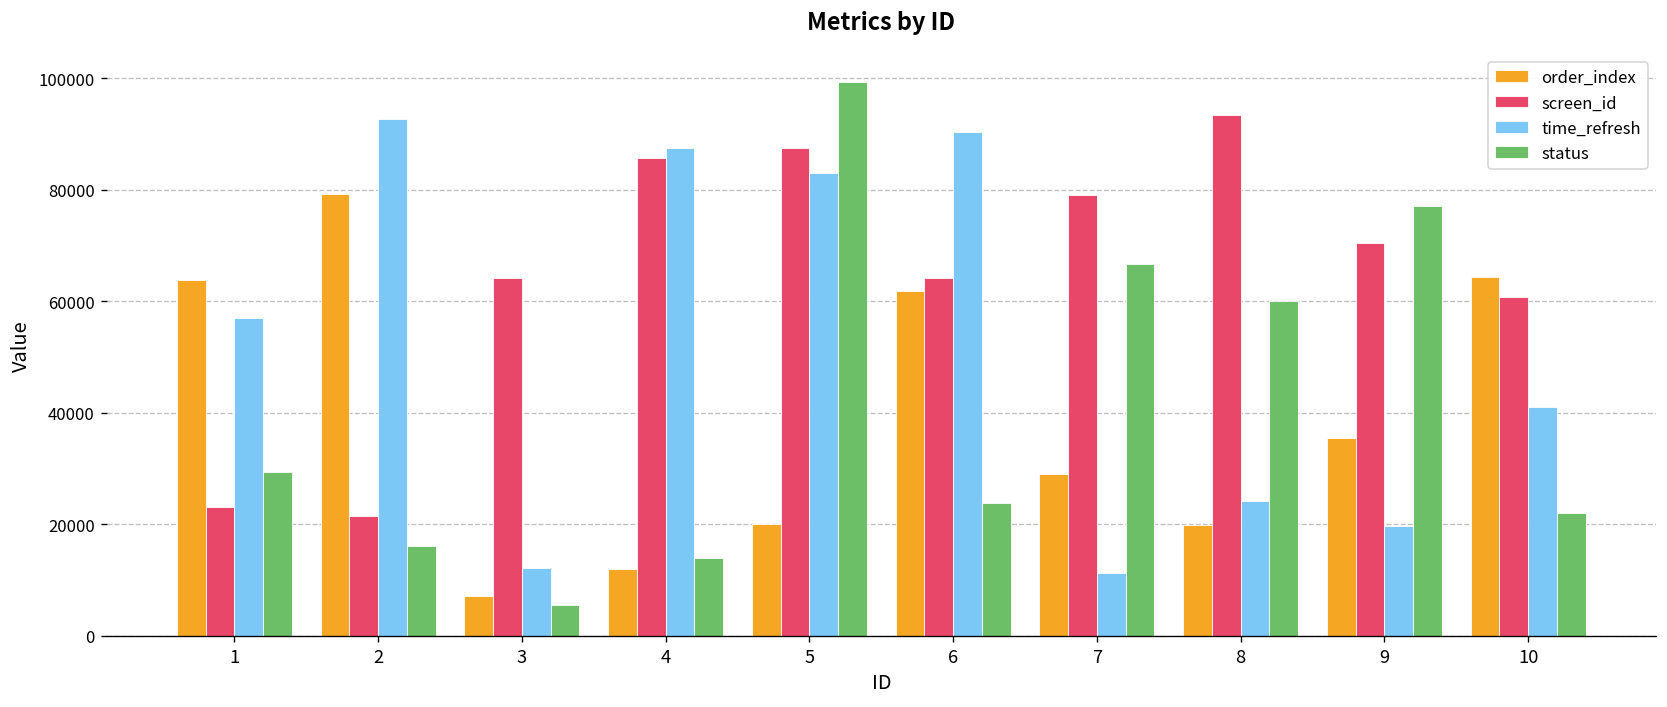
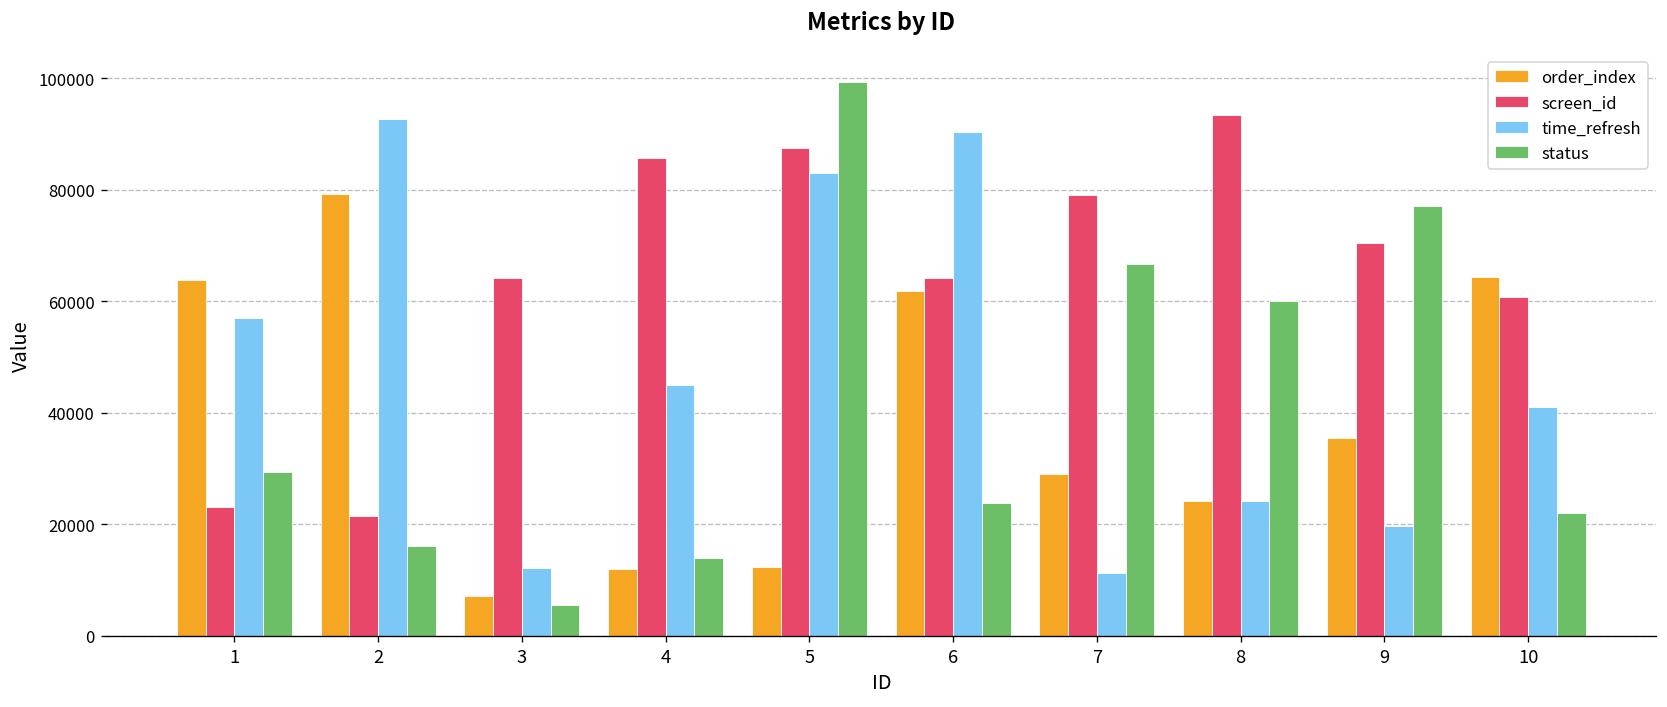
time_refresh, 4: 87000 -> 45000
order_index, 5: 20000 -> 12000
order_index, 8: 20000 -> 24000
